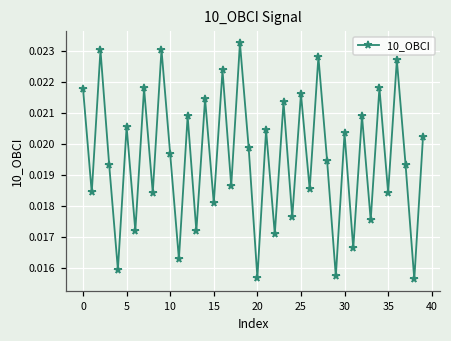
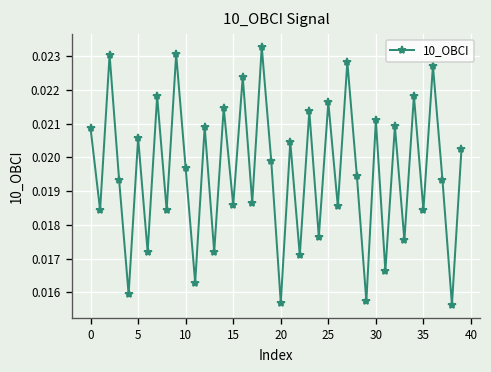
0: 0.0218 -> 0.0209
15: 0.0181 -> 0.0186
30: 0.0204 -> 0.0211
